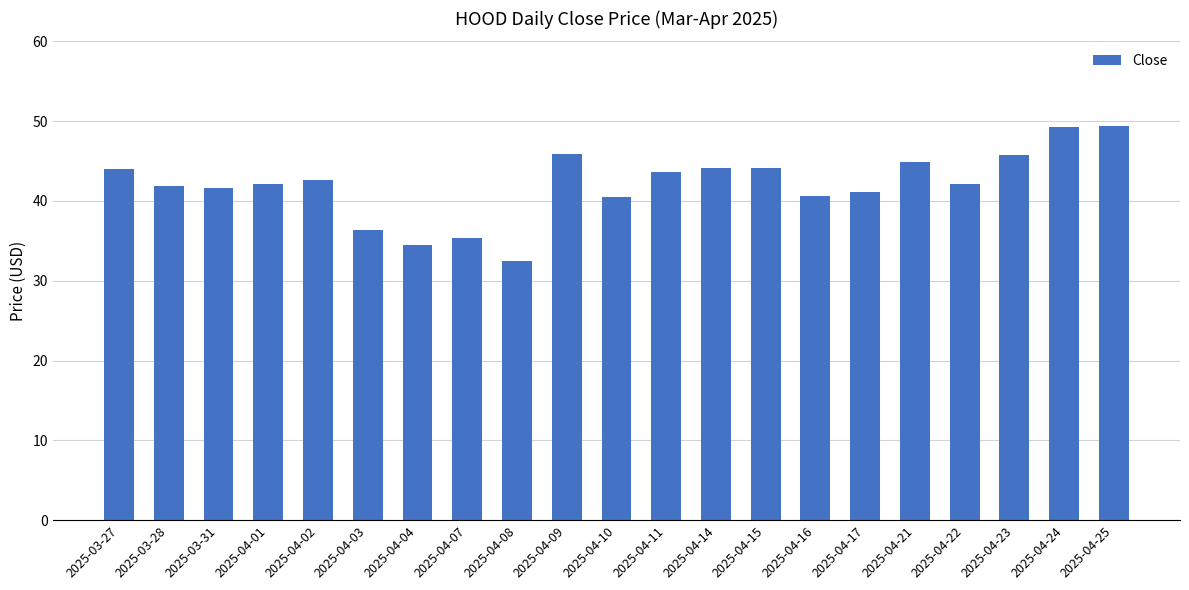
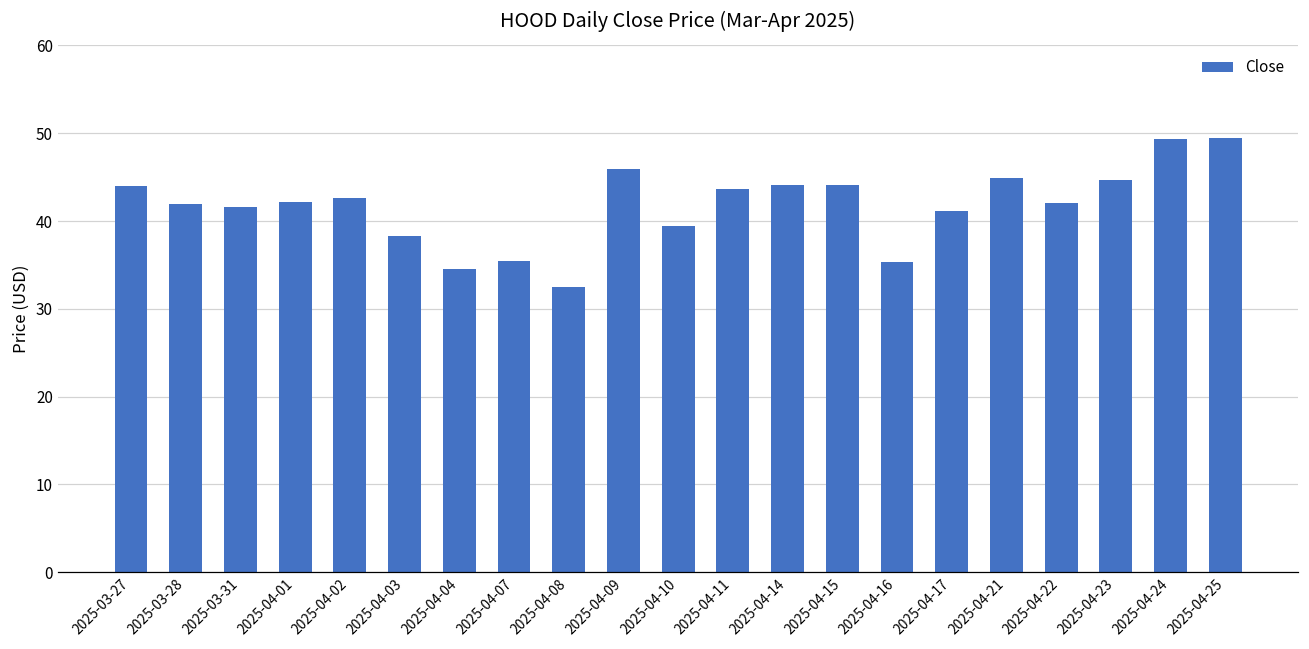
2025-04-03: 36 -> 38
2025-04-10: 41 -> 39
2025-04-16: 41 -> 35
2025-04-23: 46 -> 45
